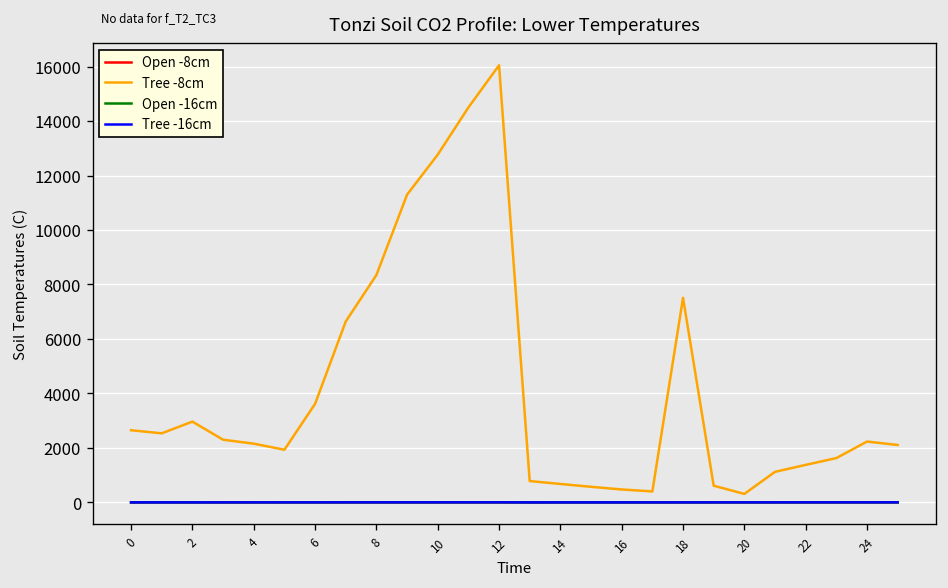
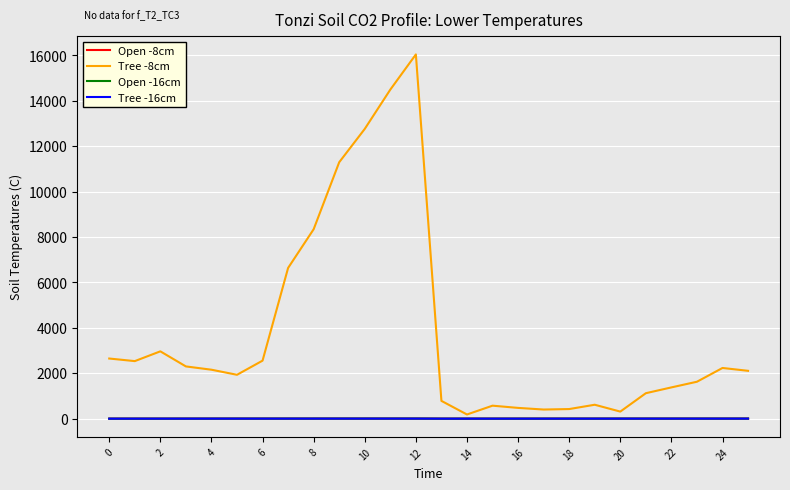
Tree -8cm, 6: 3600 -> 2600
Tree -8cm, 14: 700 -> 200
Tree -8cm, 18: 7500 -> 400
